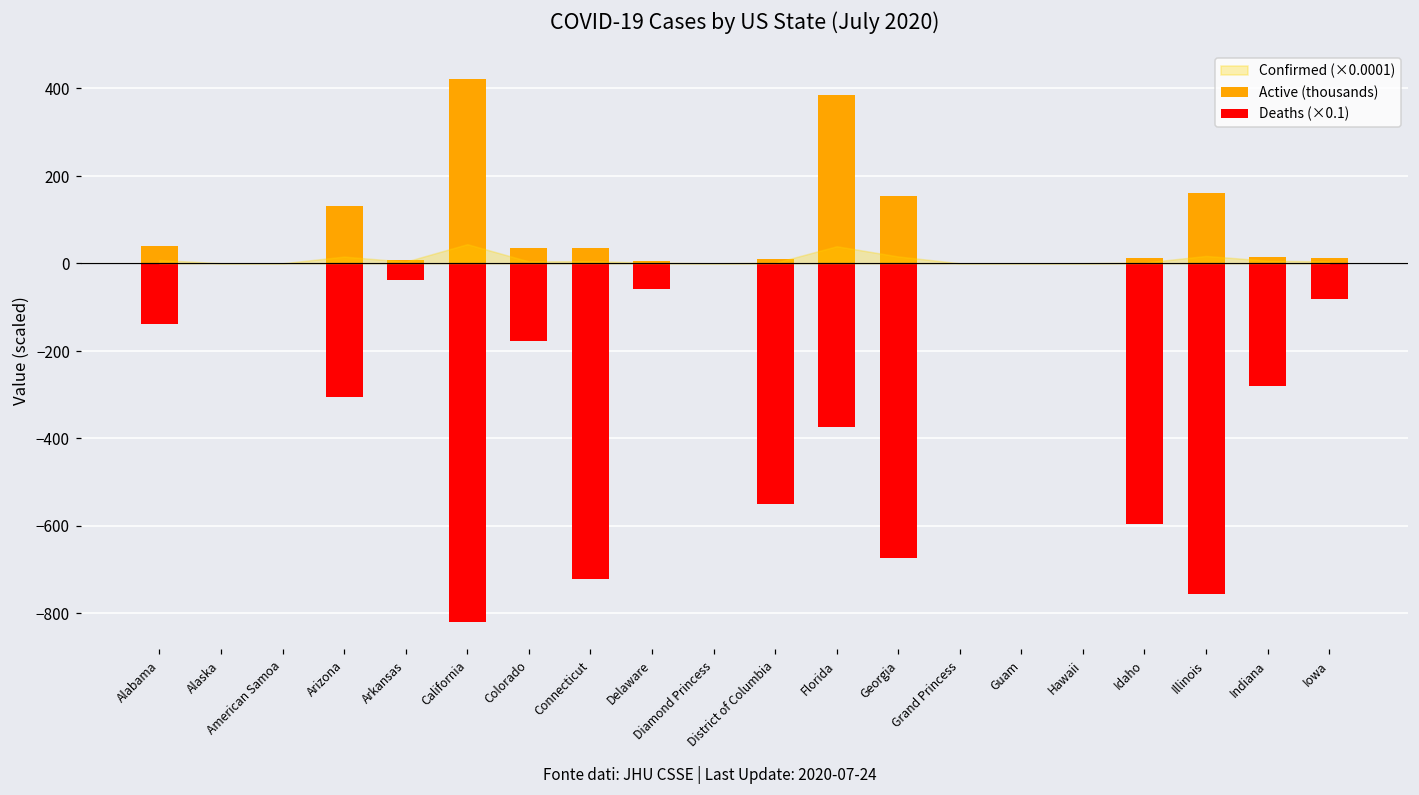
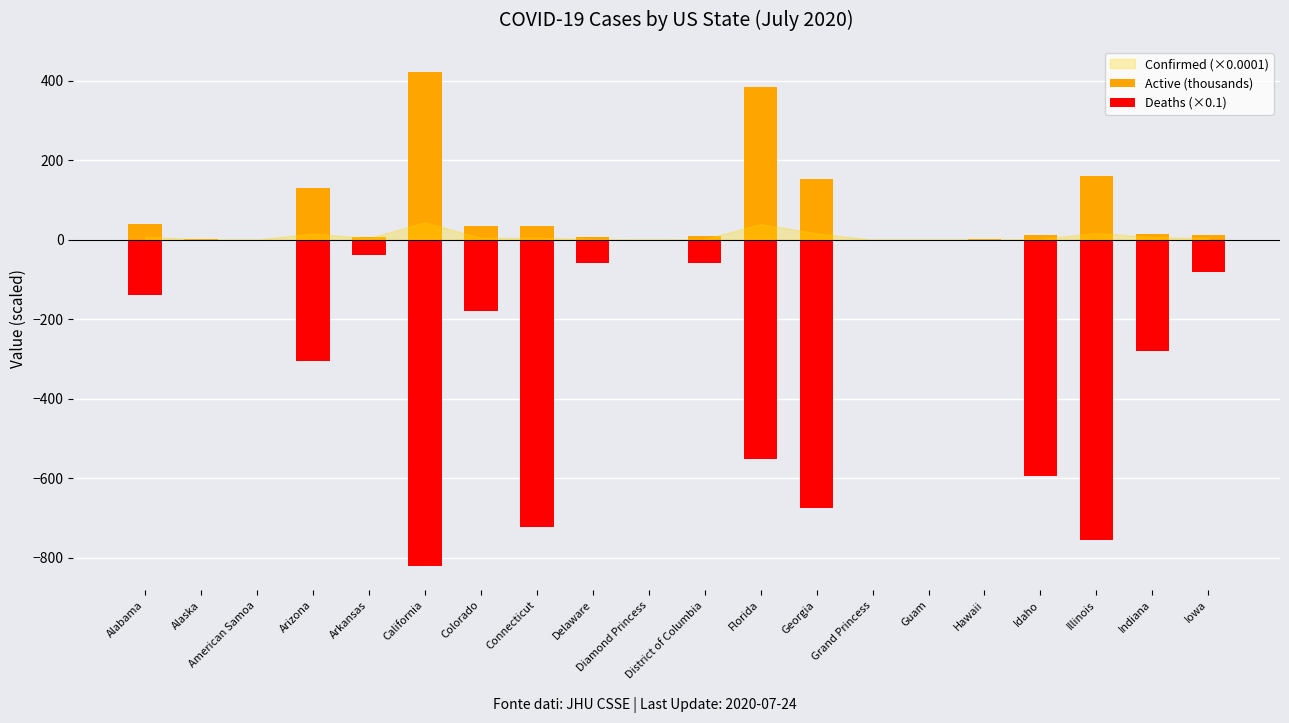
Deaths (×0.1), District of Columbia: -550 -> -60
Deaths (×0.1), Florida: -370 -> -550
